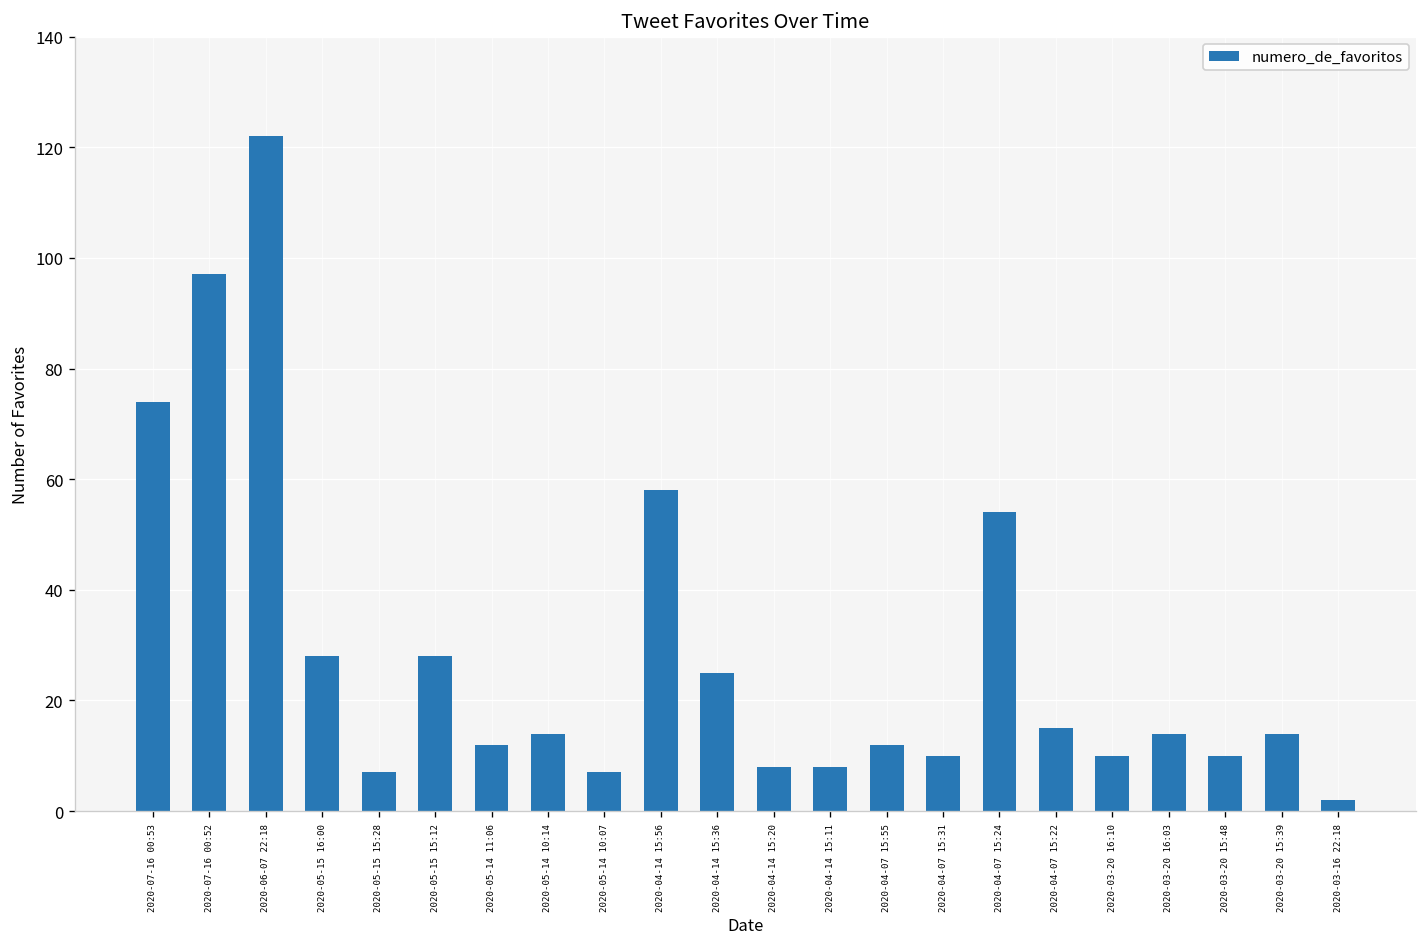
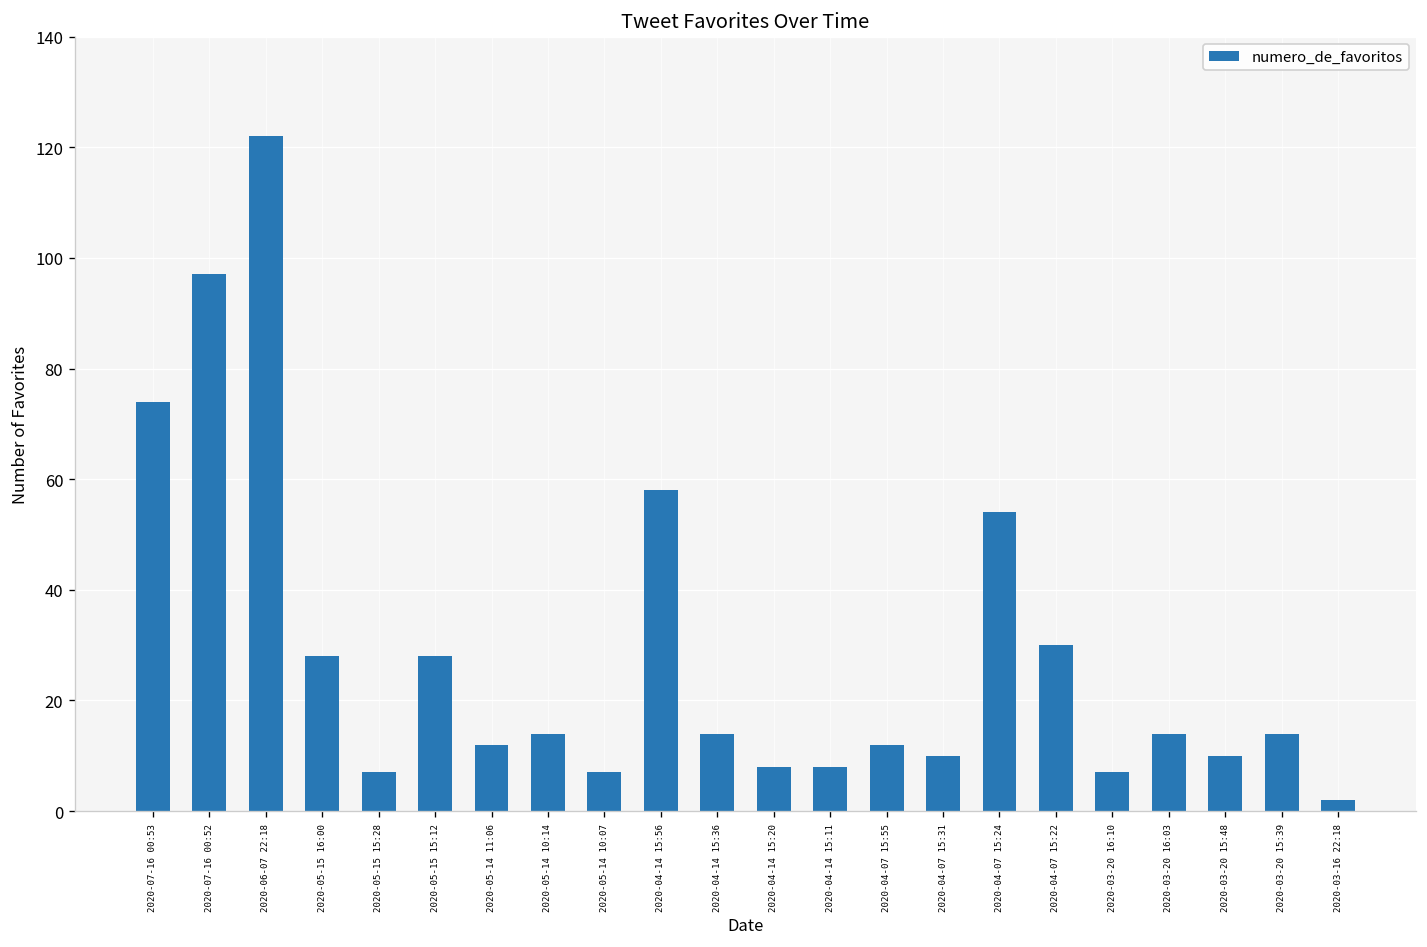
2020-04-14 15:36: 25 -> 14
2020-04-07 15:22: 15 -> 30
2020-03-20 16:10: 10 -> 7
